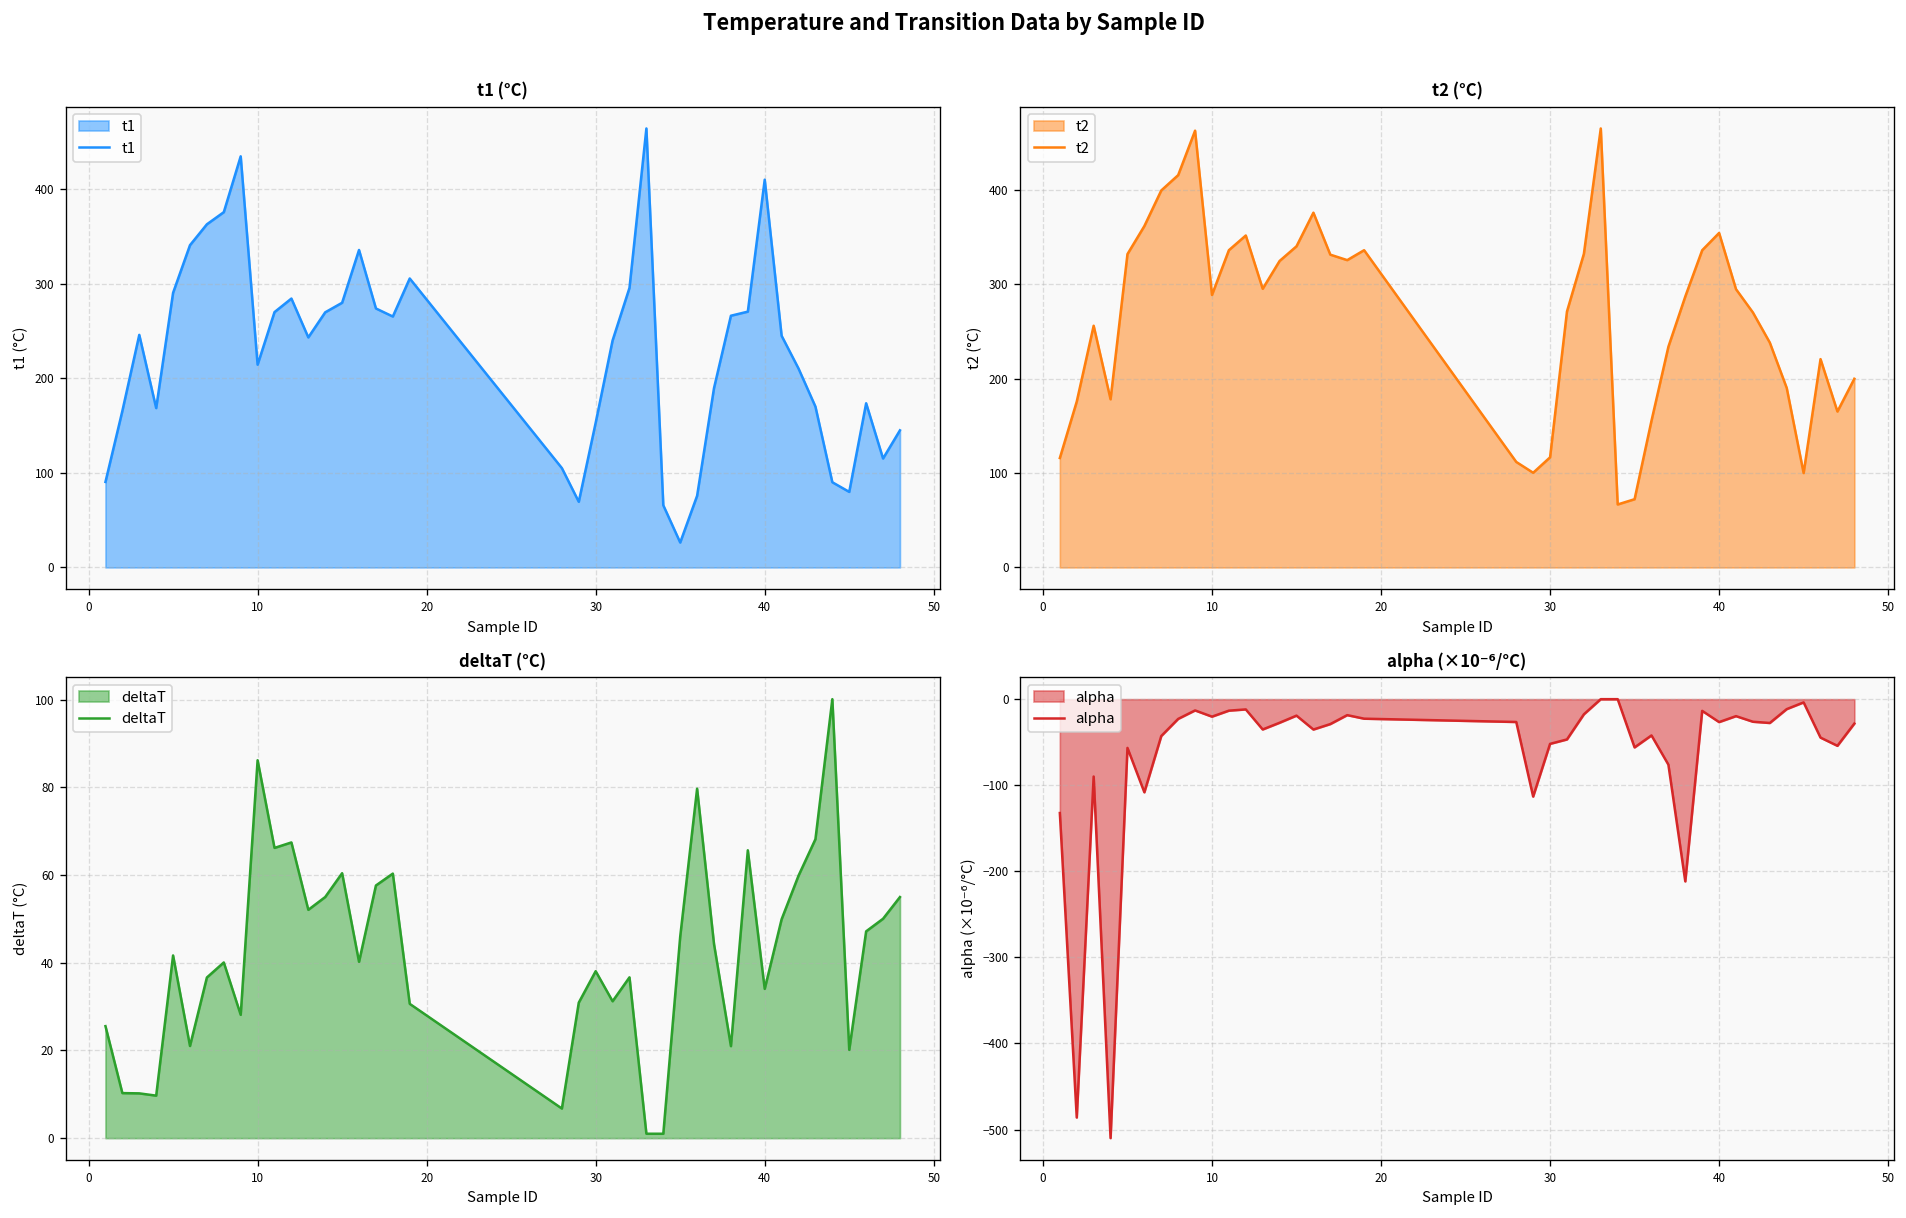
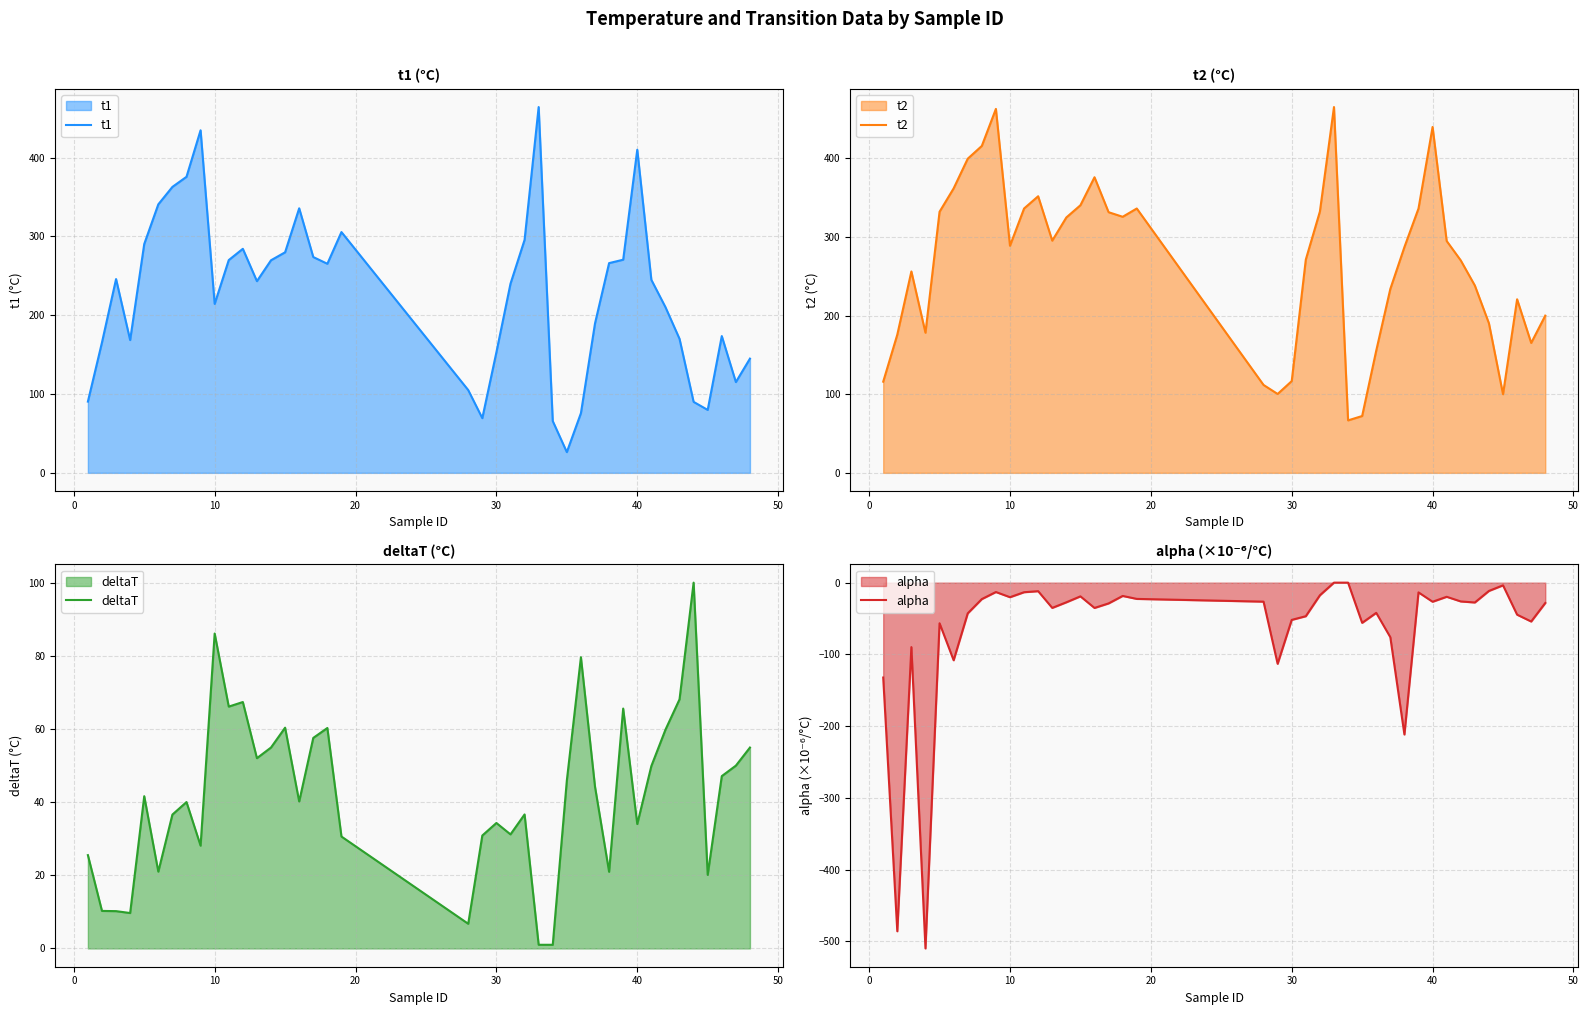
t2 (°C), 40: 350 -> 440
deltaT (°C), 30: 38 -> 34
